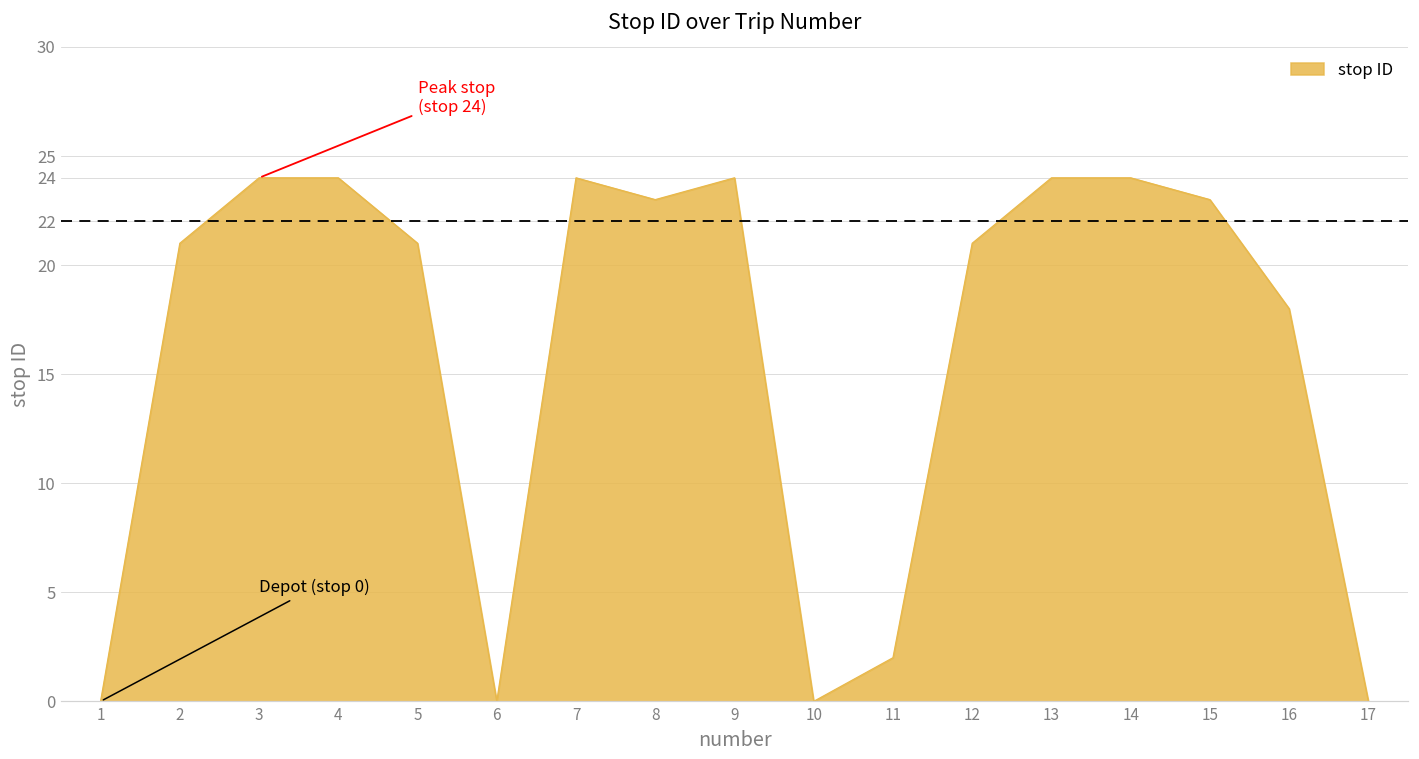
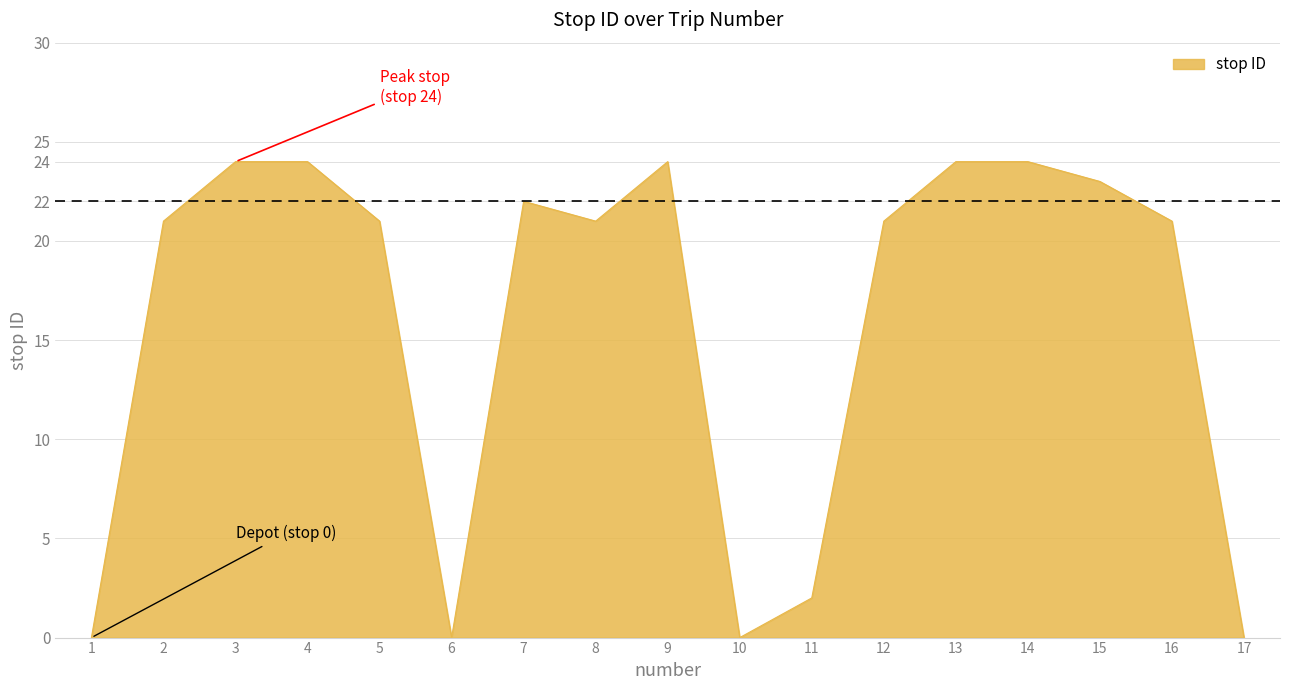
7: 24 -> 22
8: 23 -> 21
16: 18 -> 21
